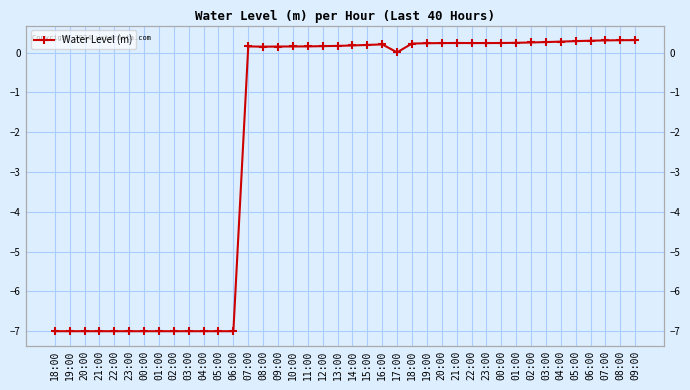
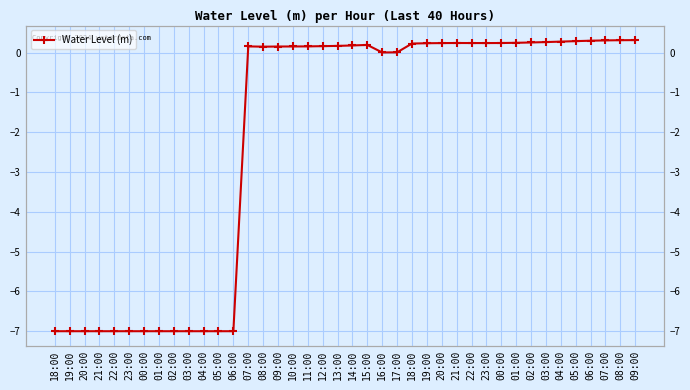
16:00: 0.2 -> 0.0
